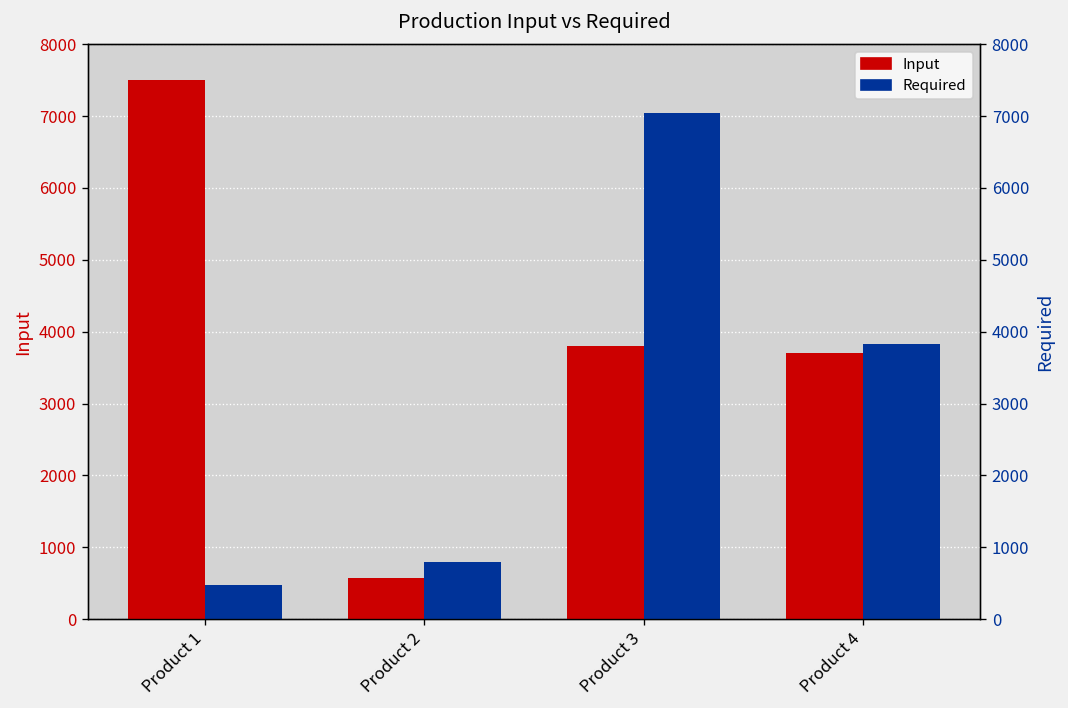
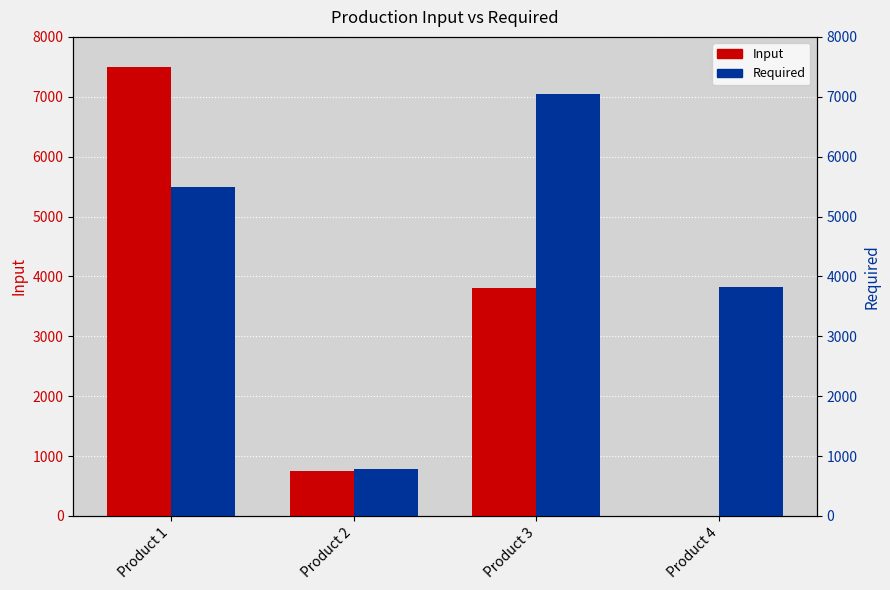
Required, Product 1: 500 -> 5500
Input, Product 2: 600 -> 800
Input, Product 4: 3700 -> 0
